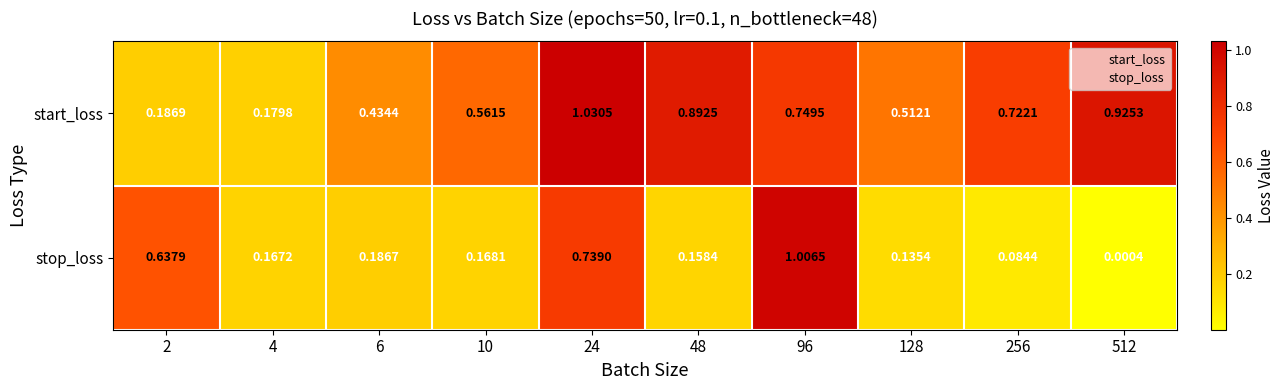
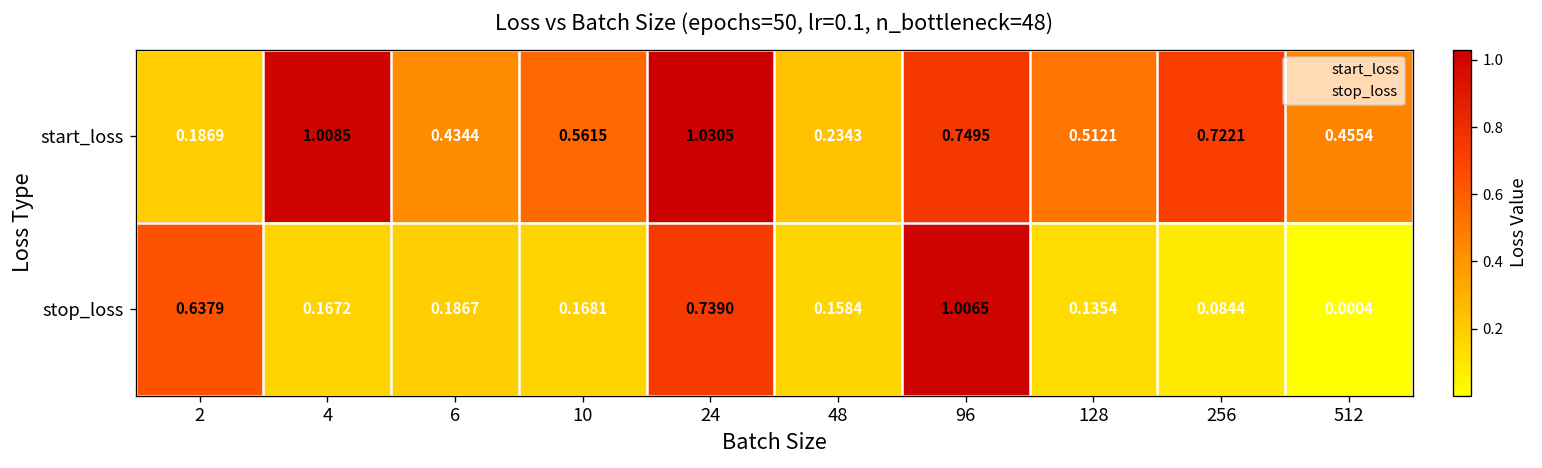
start_loss, 4: 0.1798 -> 1.0085
start_loss, 48: 0.8925 -> 0.2343
start_loss, 512: 0.9253 -> 0.4554
